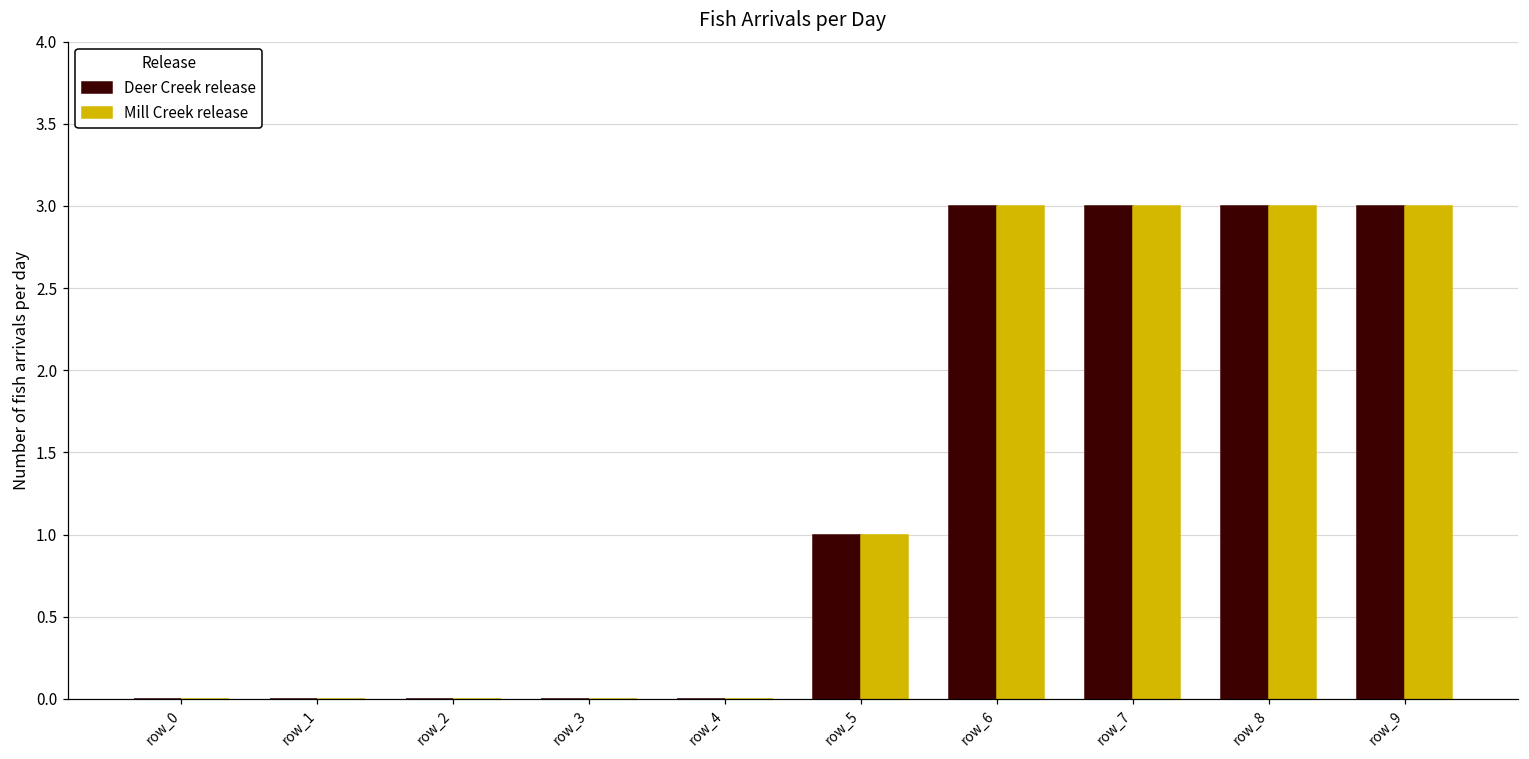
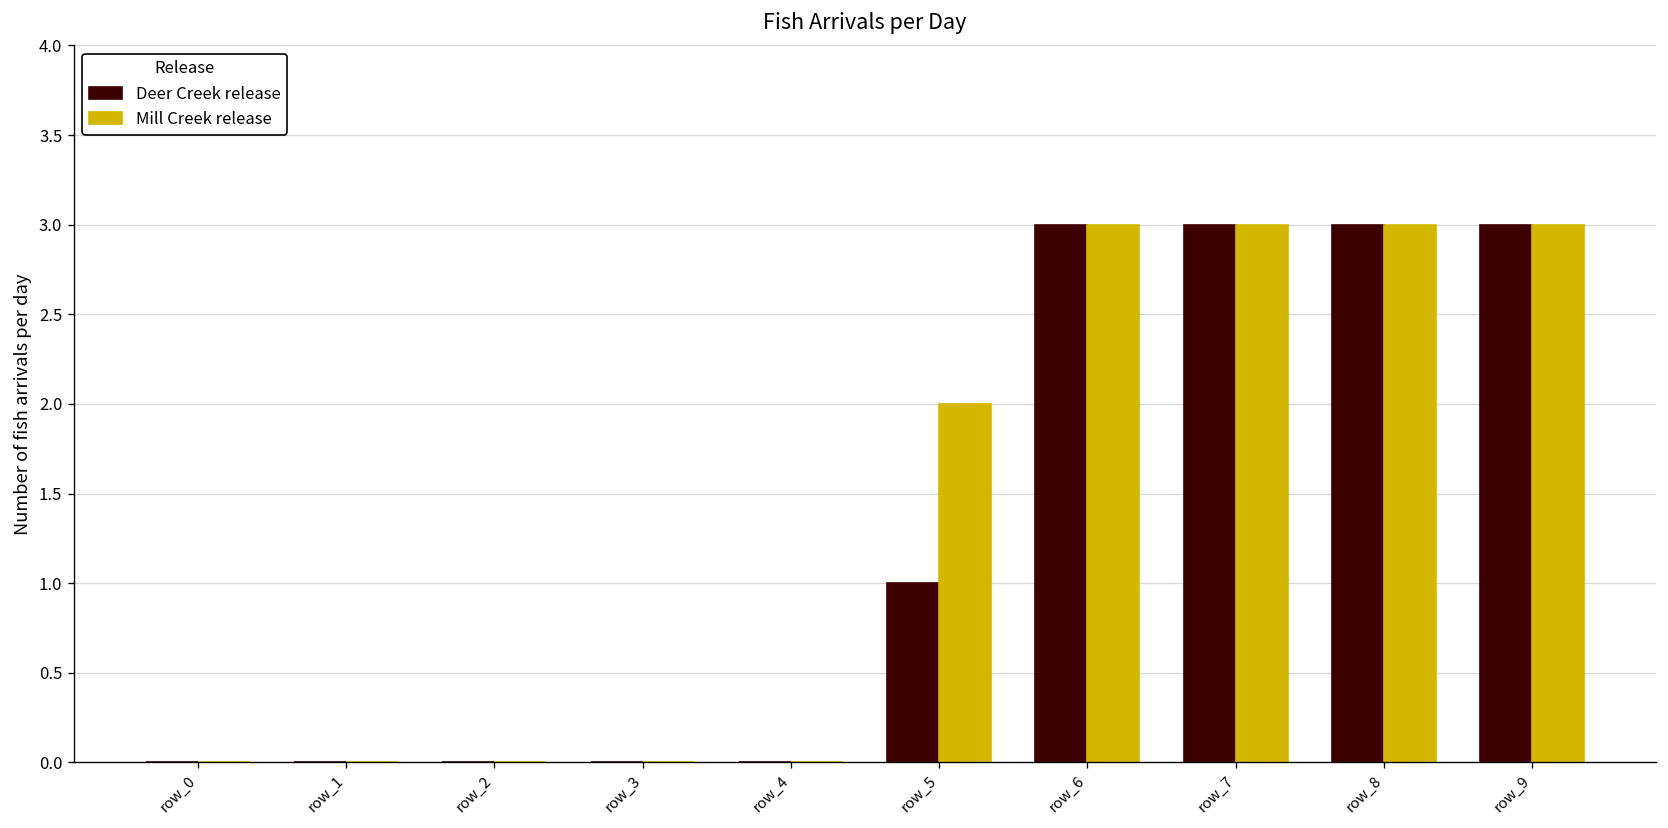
Mill Creek release, row_5: 1 -> 2
